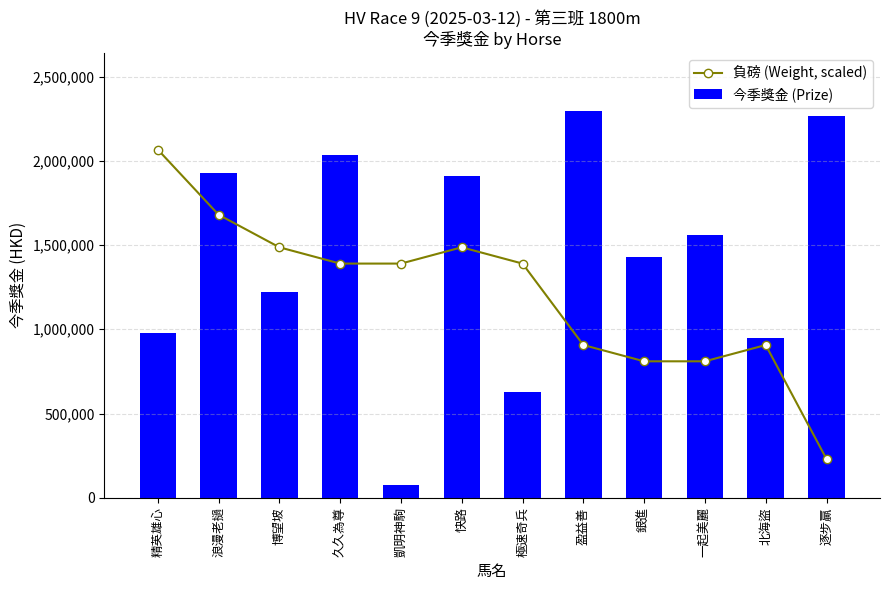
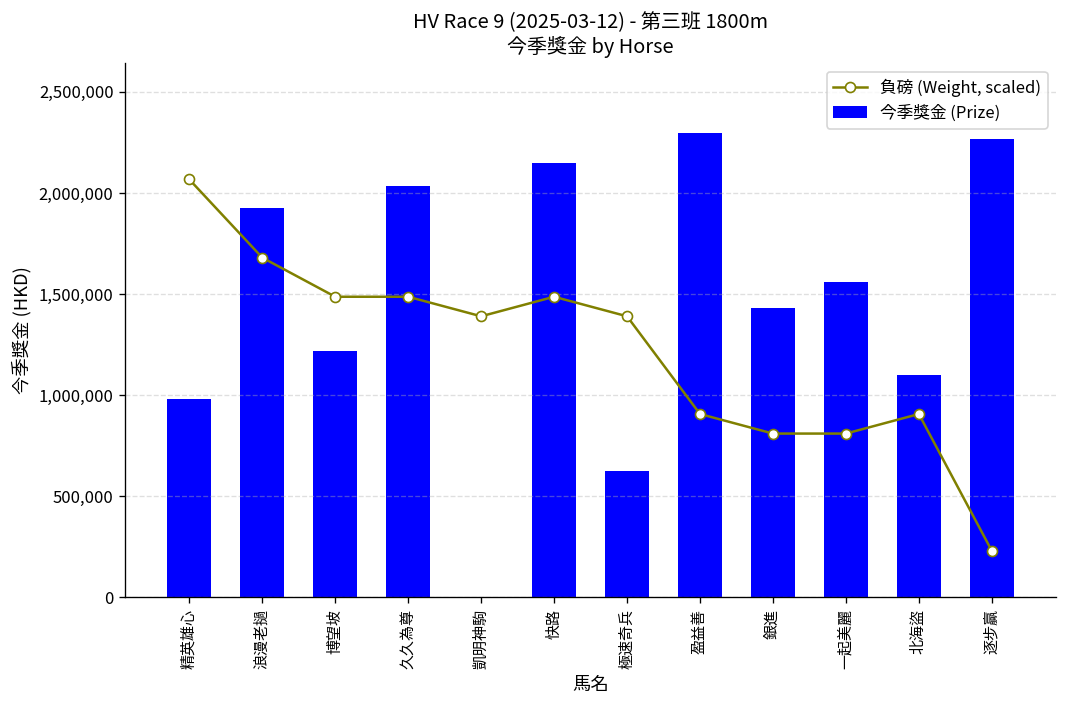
負磅 (Weight, scaled), 久久為尊: 1,390,000 -> 1,490,000
今季獎金 (Prize), 凱明神駒: 80,000 -> 0
今季獎金 (Prize), 快路: 1,910,000 -> 2,150,000
今季獎金 (Prize), 北海盜: 950,000 -> 1,100,000
